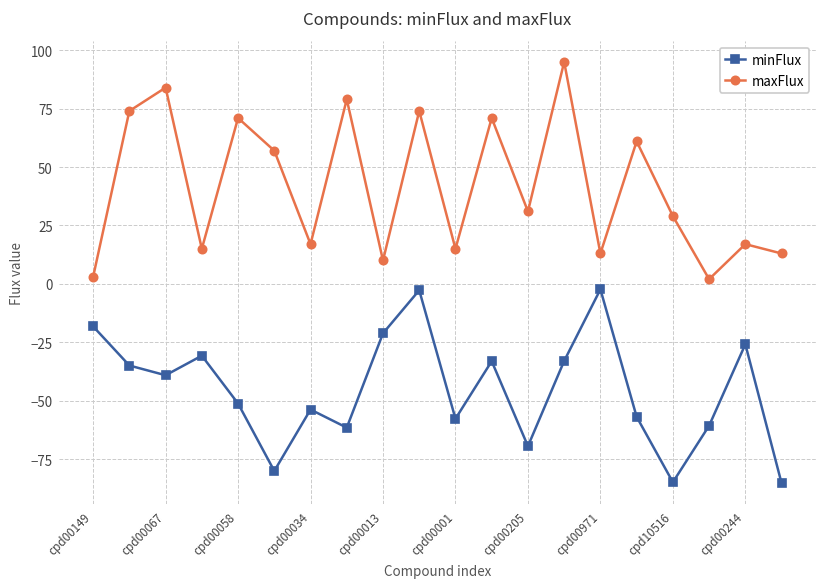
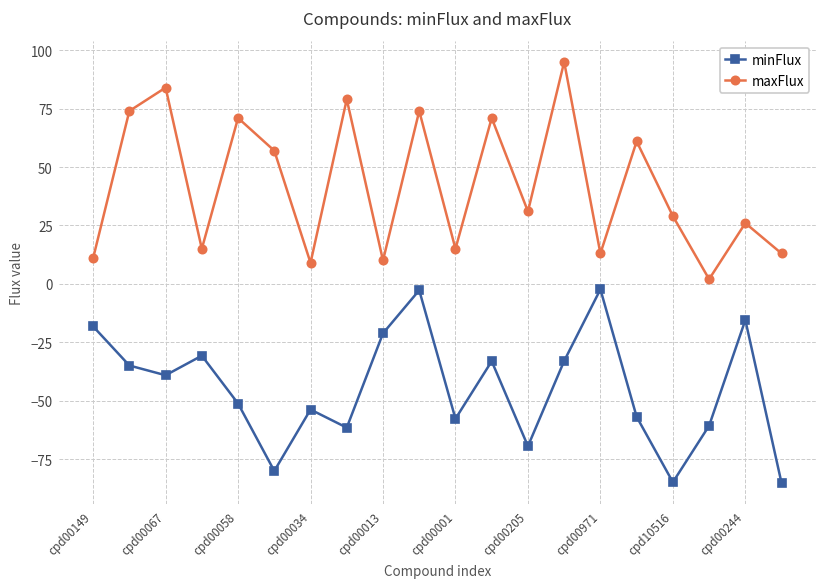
maxFlux, cpd00149: 3 -> 11
maxFlux, cpd00034: 17 -> 9
minFlux, cpd00244: -26 -> -15
maxFlux, cpd00244: 17 -> 26
